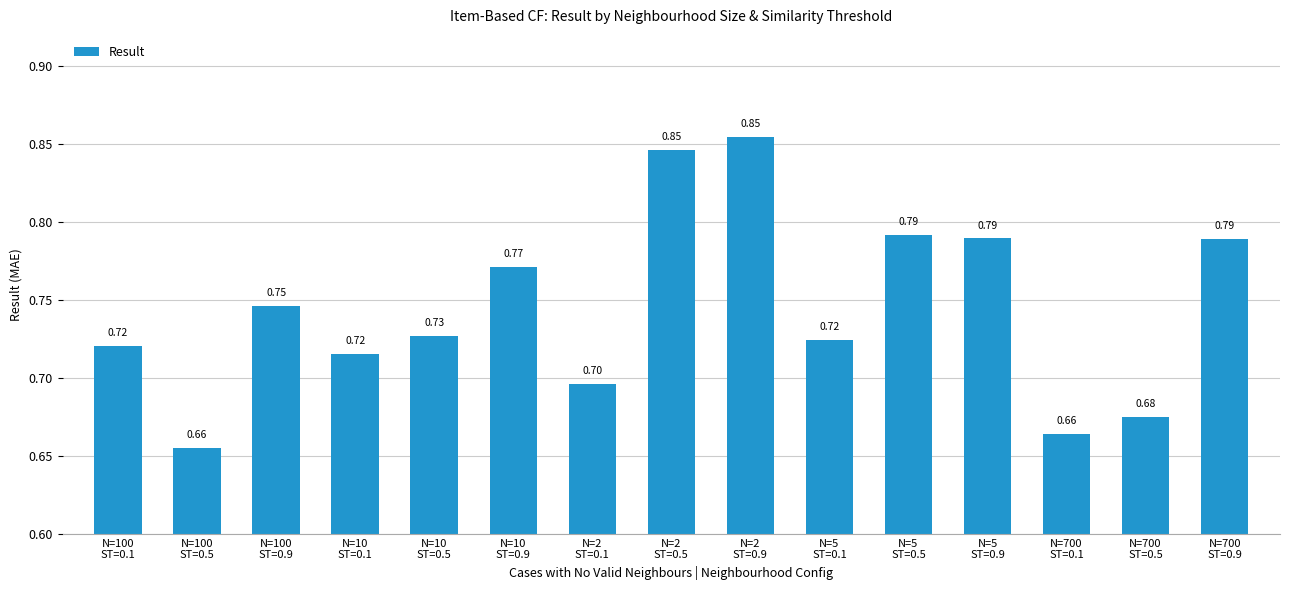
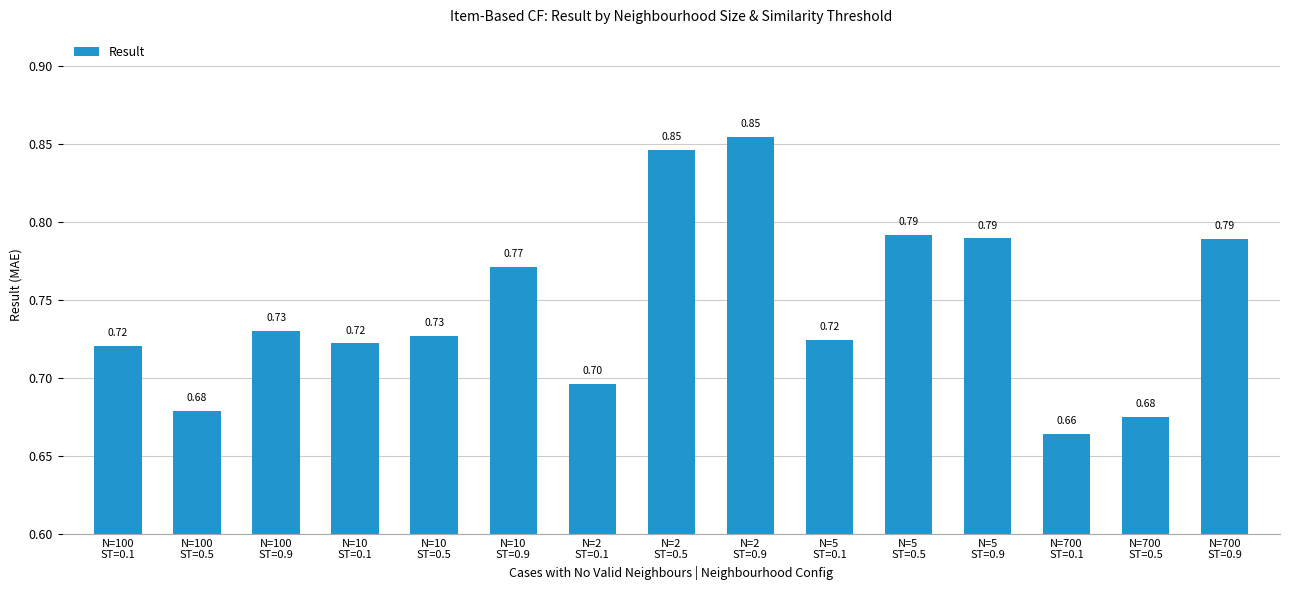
N=100 ST=0.5: 0.66 -> 0.68
N=100 ST=0.9: 0.75 -> 0.73
N=10 ST=0.1: 0.716 -> 0.722
